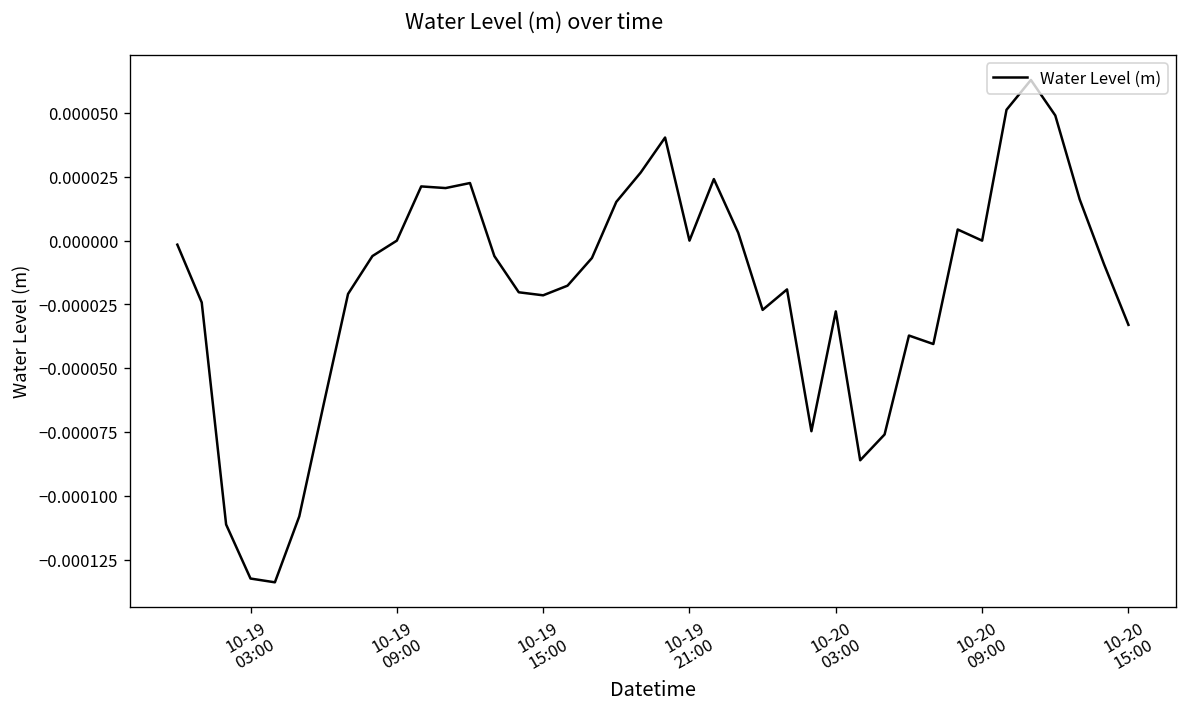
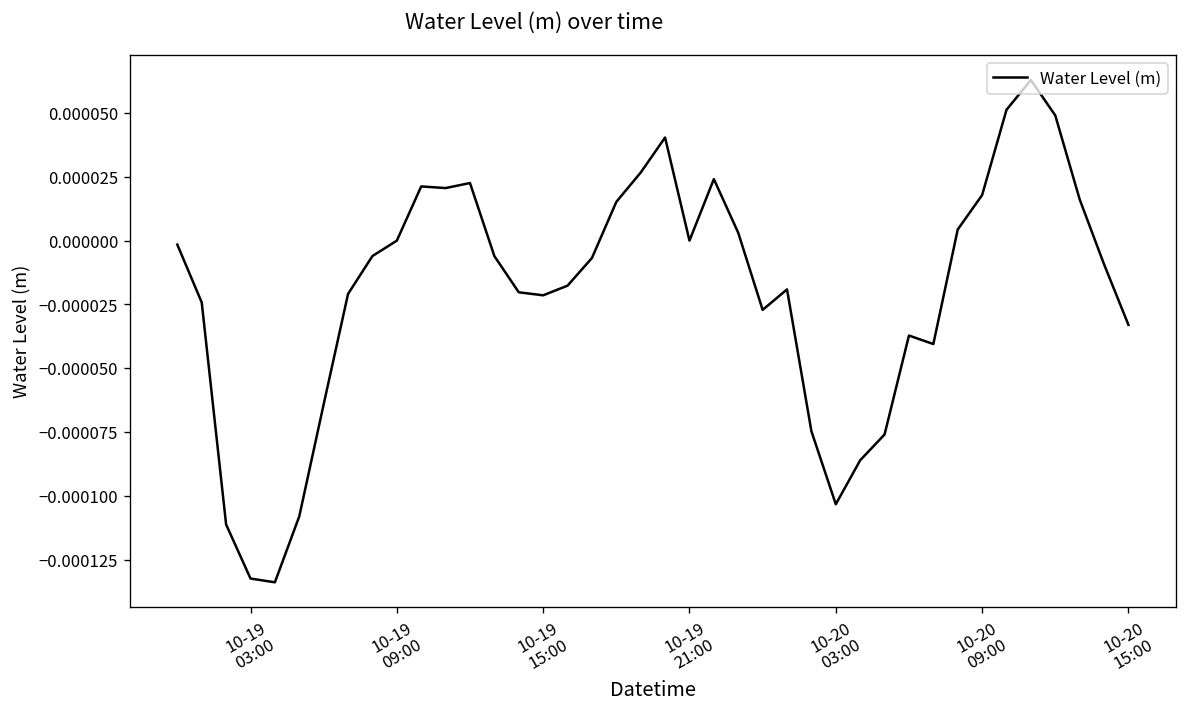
10-20 03:00: -0.000028 -> -0.000103
10-20 09:00: 0.00000 -> 0.00002
